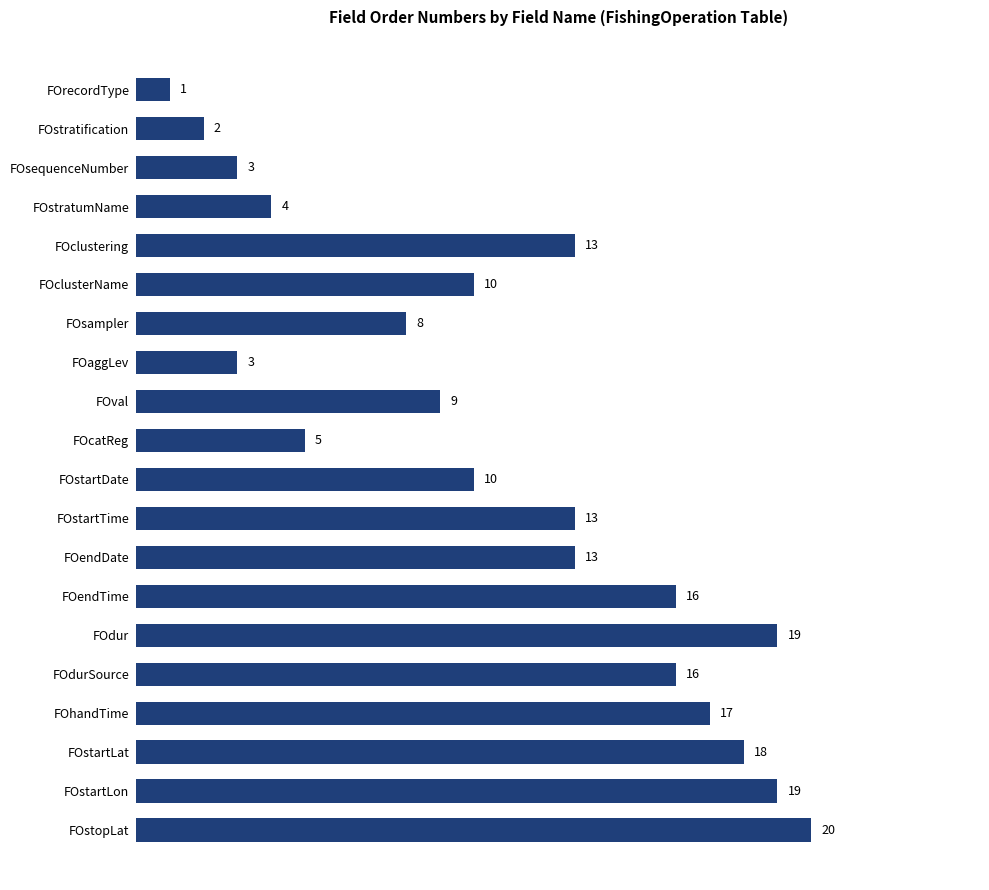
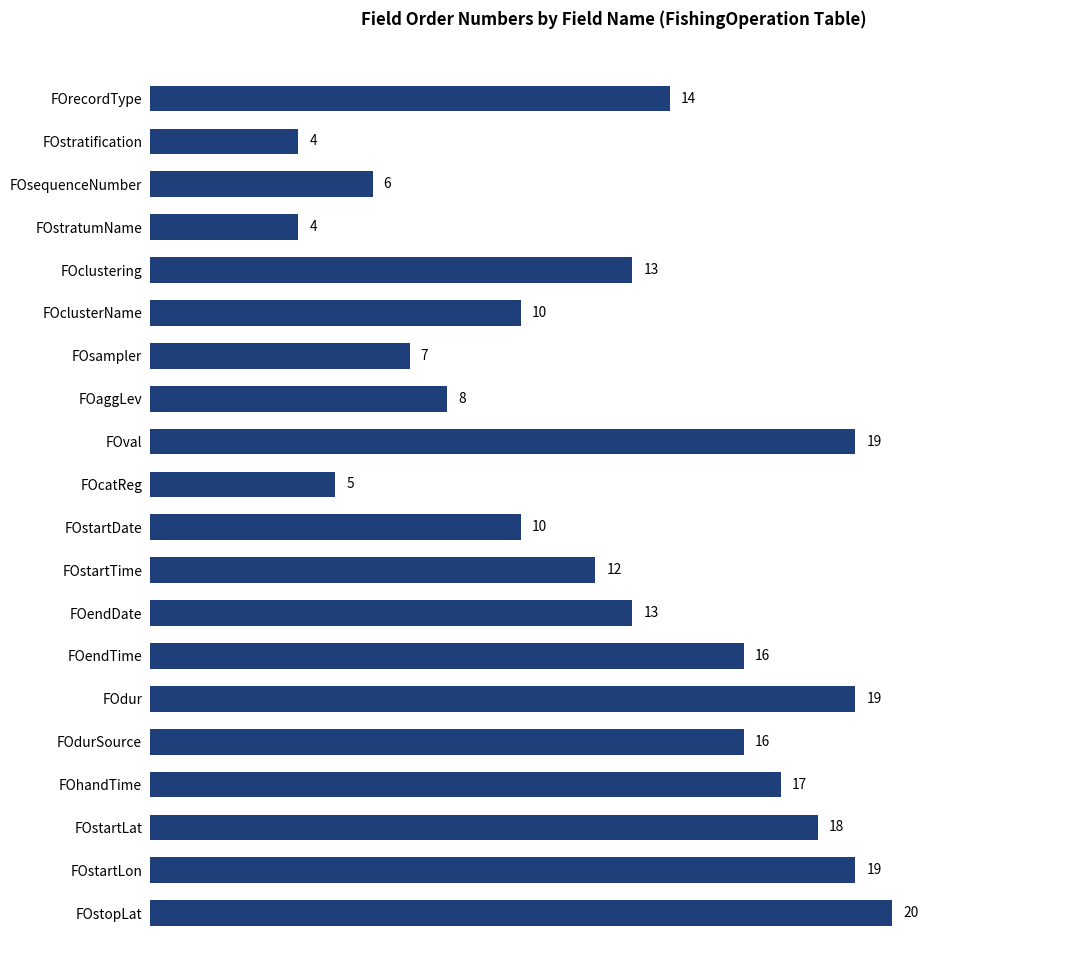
FOrecordType: 1 -> 14
FOstratification: 2 -> 4
FOsequenceNumber: 3 -> 6
FOsampler: 8 -> 7
FOaggLev: 3 -> 8
FOval: 9 -> 19
FOstartTime: 13 -> 12
